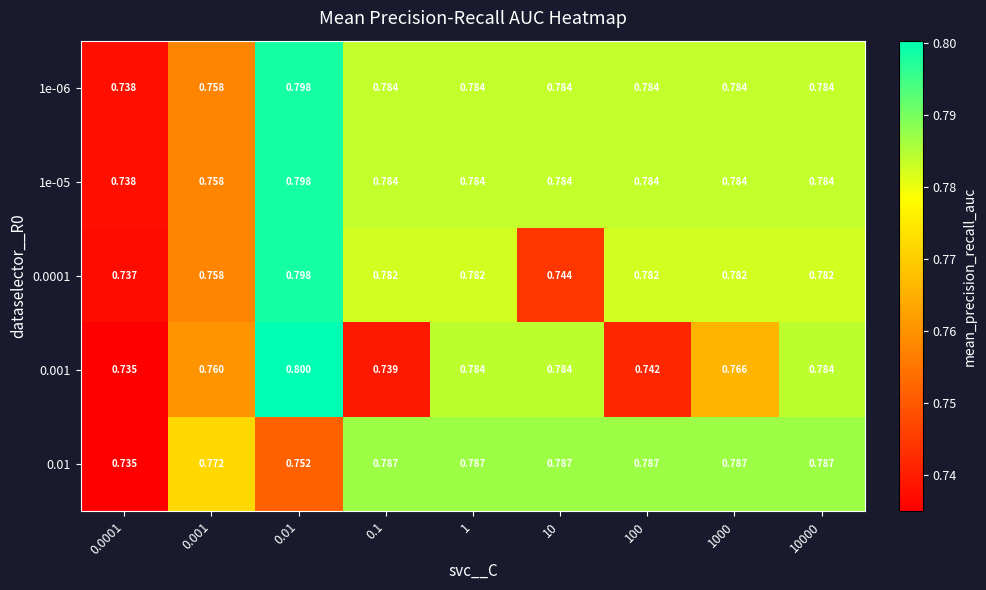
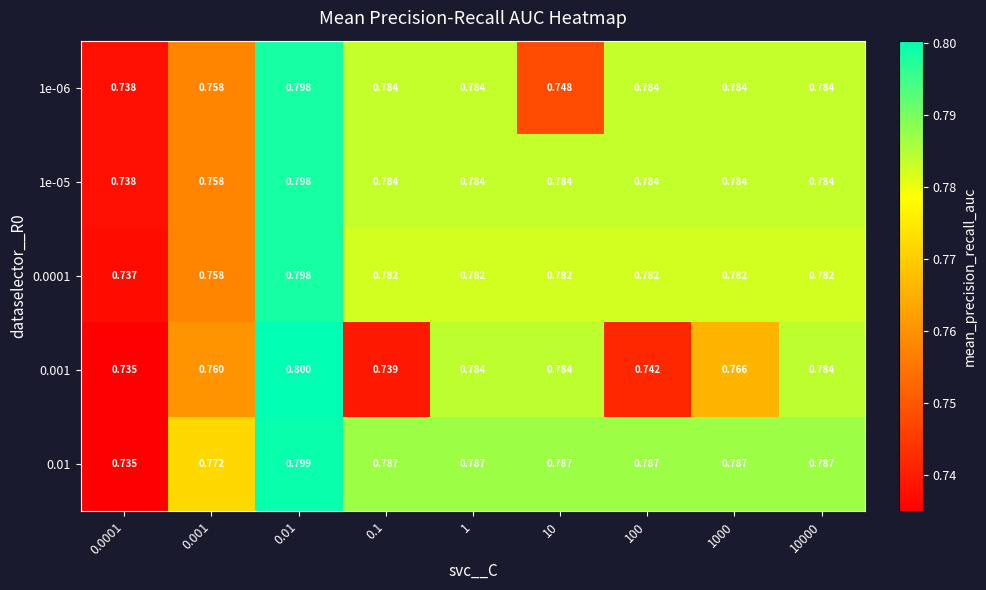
1e-06, 10: 0.784 -> 0.748
0.0001, 10: 0.744 -> 0.782
0.01, 0.01: 0.752 -> 0.799
